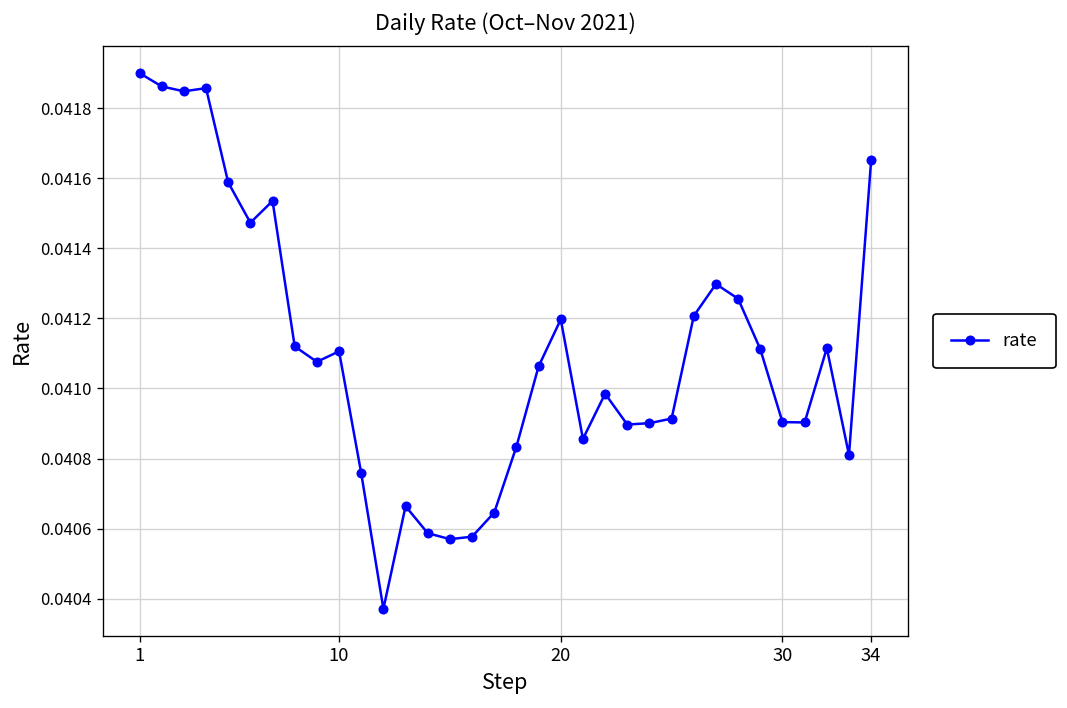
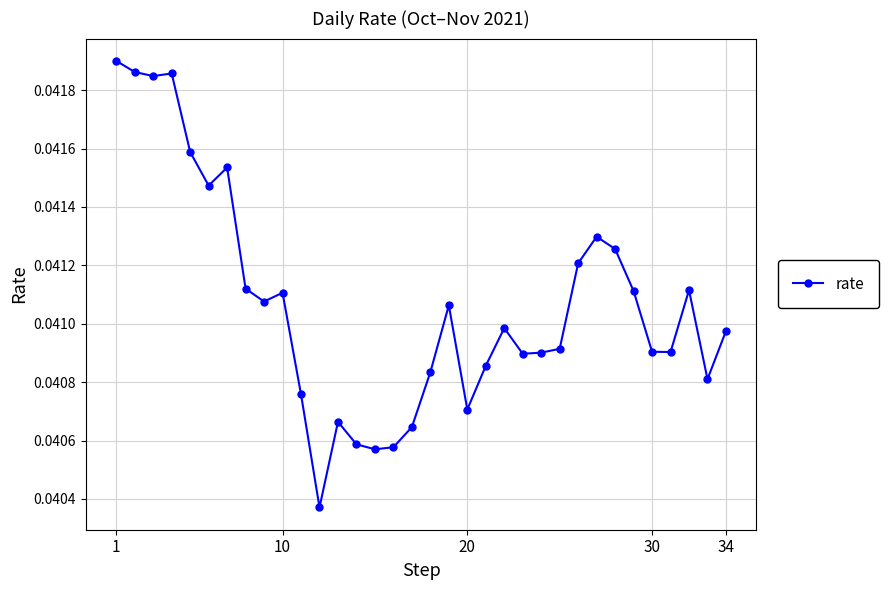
20: 0.04120 -> 0.04071
34: 0.04165 -> 0.04098
